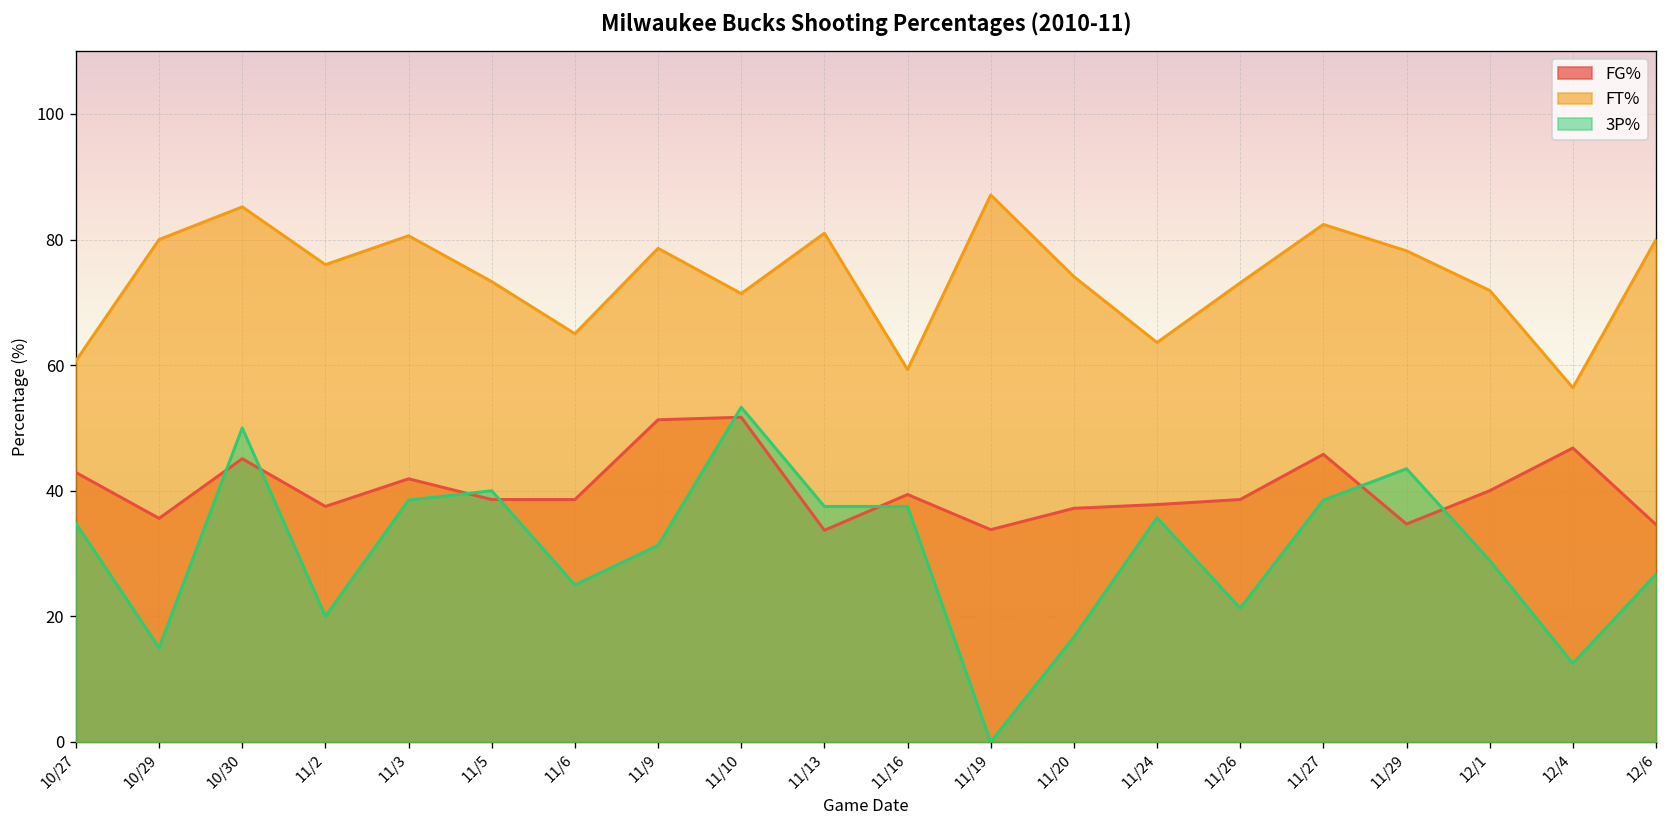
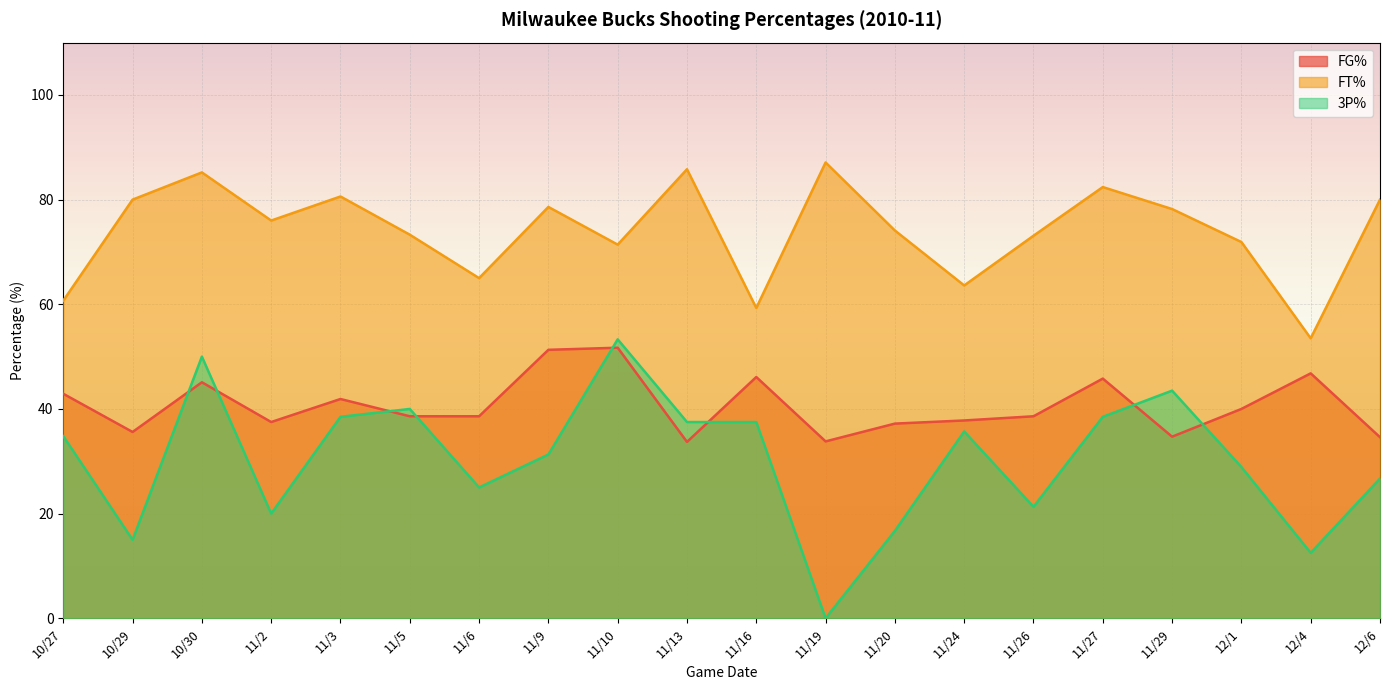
FT%, 11/13: 81 -> 86
FG%, 11/16: 39 -> 46
FT%, 12/4: 56 -> 54
